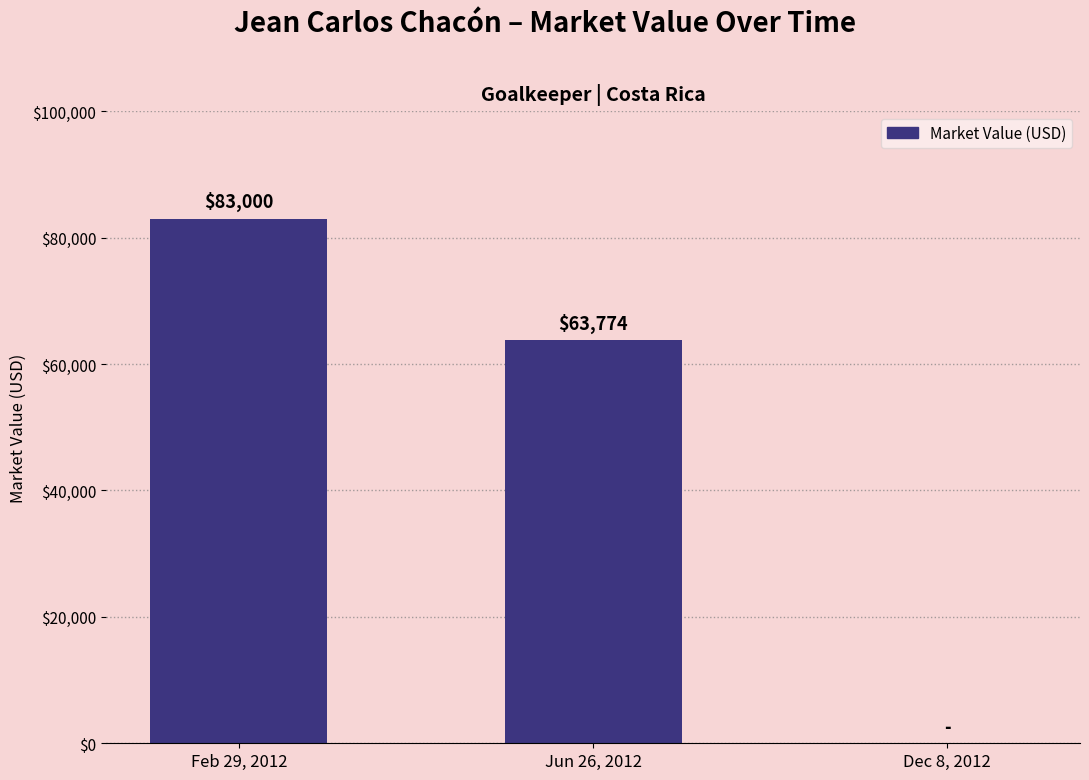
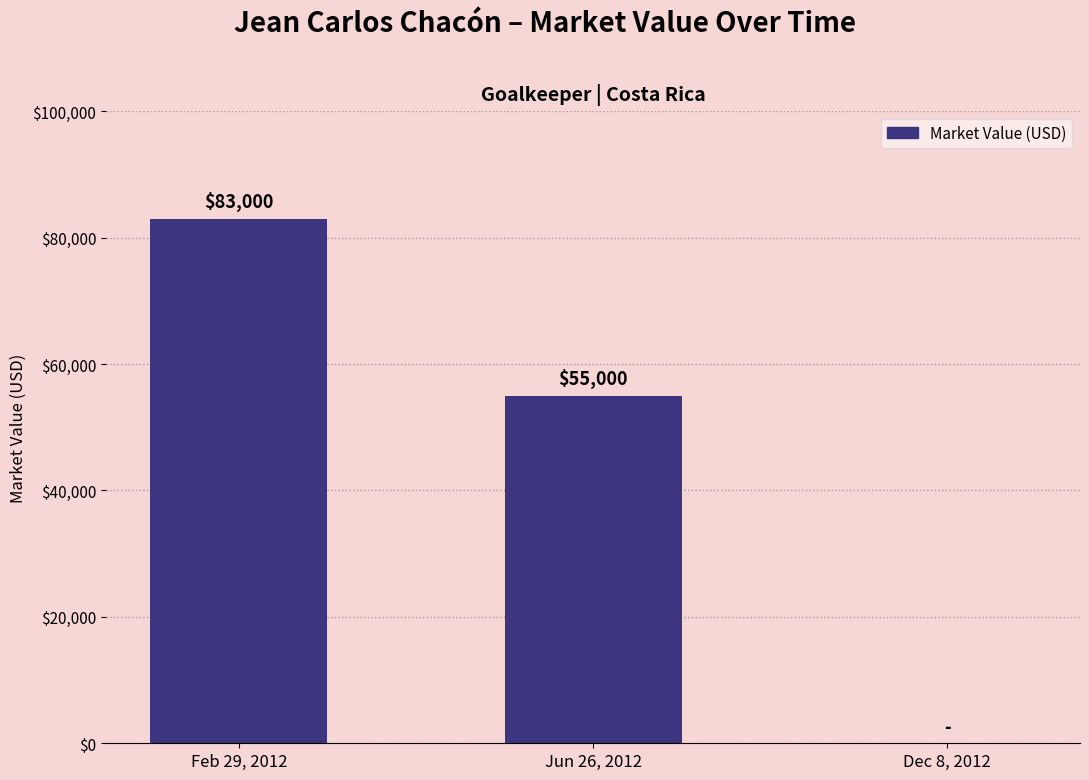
Jun 26, 2012: $63,774 -> $55,000
